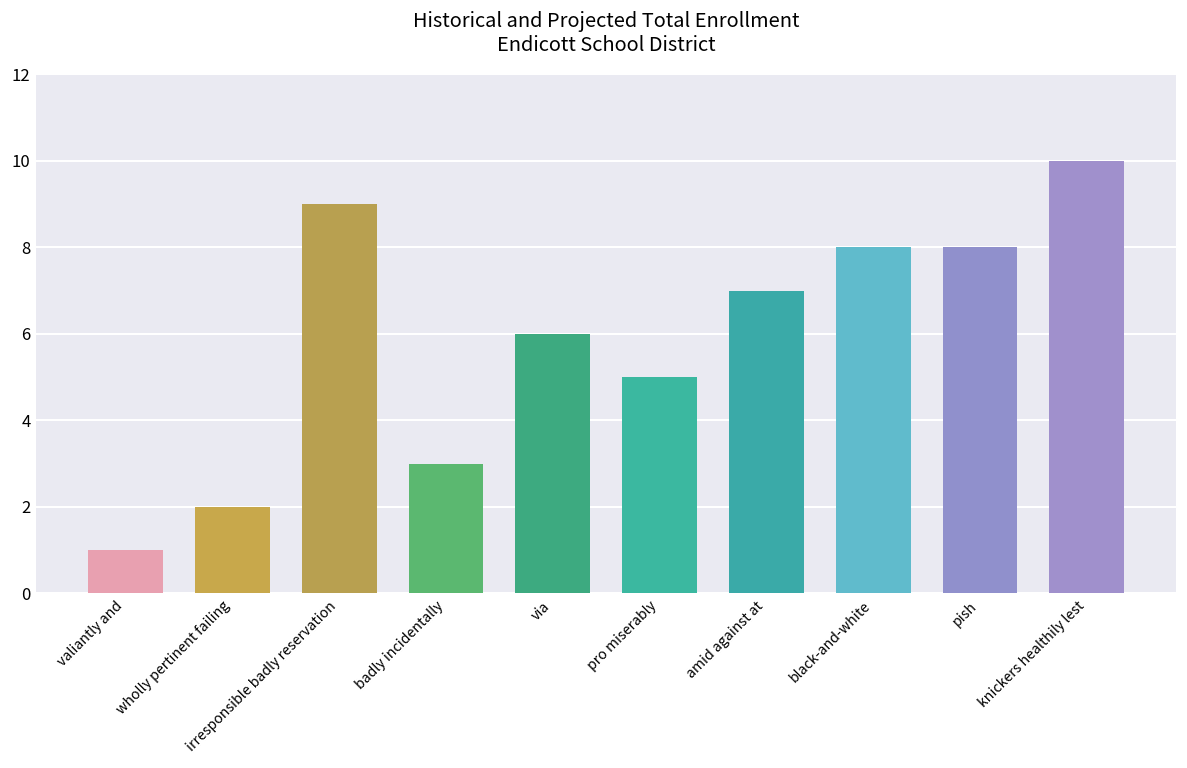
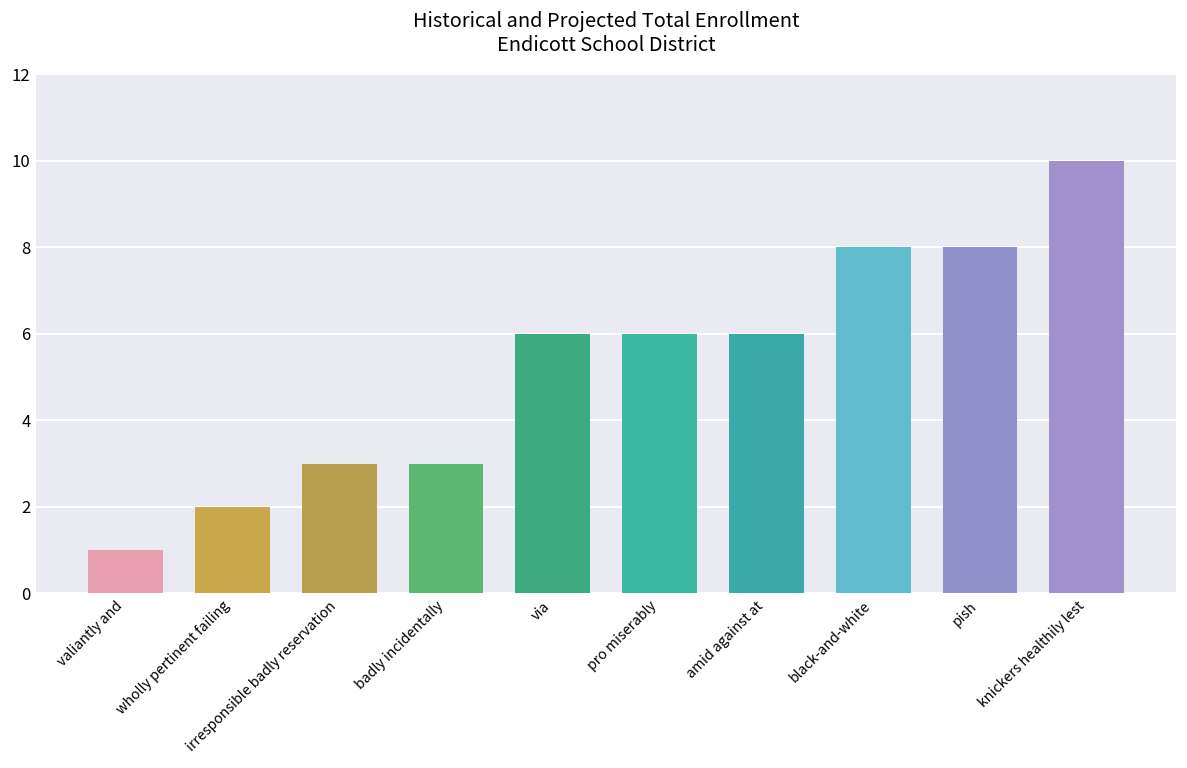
irresponsible badly reservation: 9 -> 3
pro miserably: 5 -> 6
amid against at: 7 -> 6
